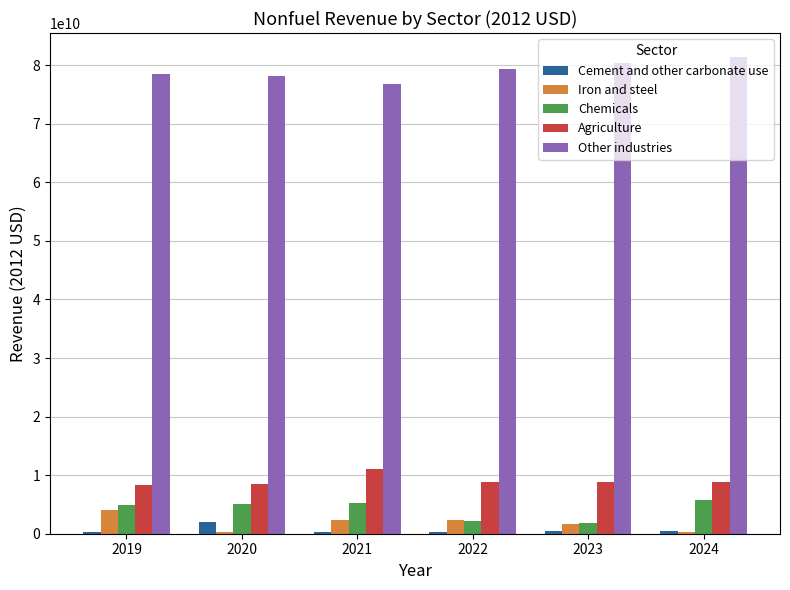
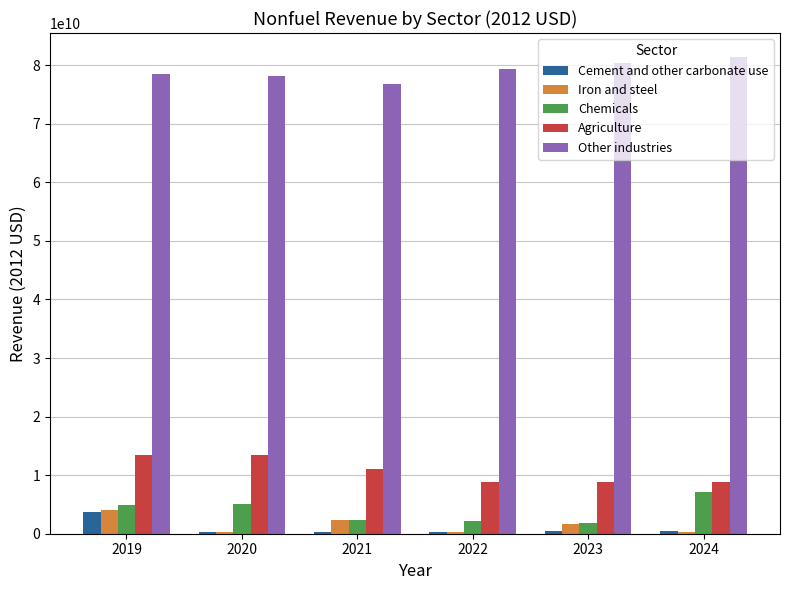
Cement and other carbonate use, 2019: 0 -> 4000000000
Agriculture, 2019: 8000000000 -> 13000000000
Cement and other carbonate use, 2020: 2000000000 -> 0
Agriculture, 2020: 8000000000 -> 13000000000
Chemicals, 2021: 5000000000 -> 2000000000
Iron and steel, 2022: 2000000000 -> 0
Chemicals, 2024: 6000000000 -> 7000000000
